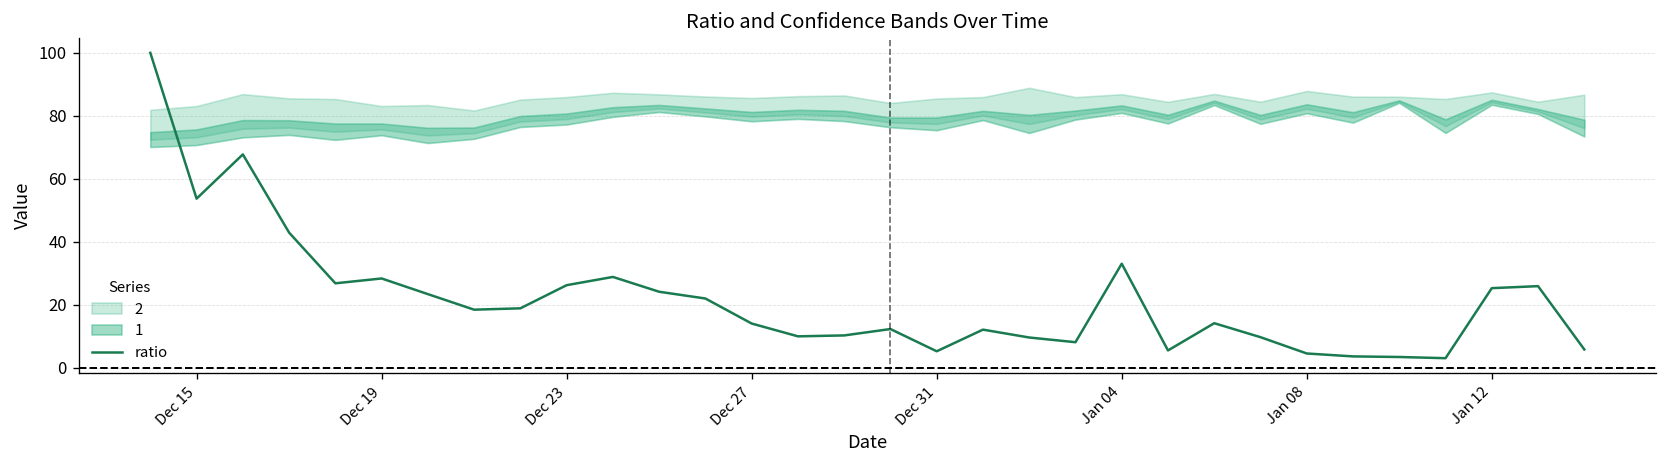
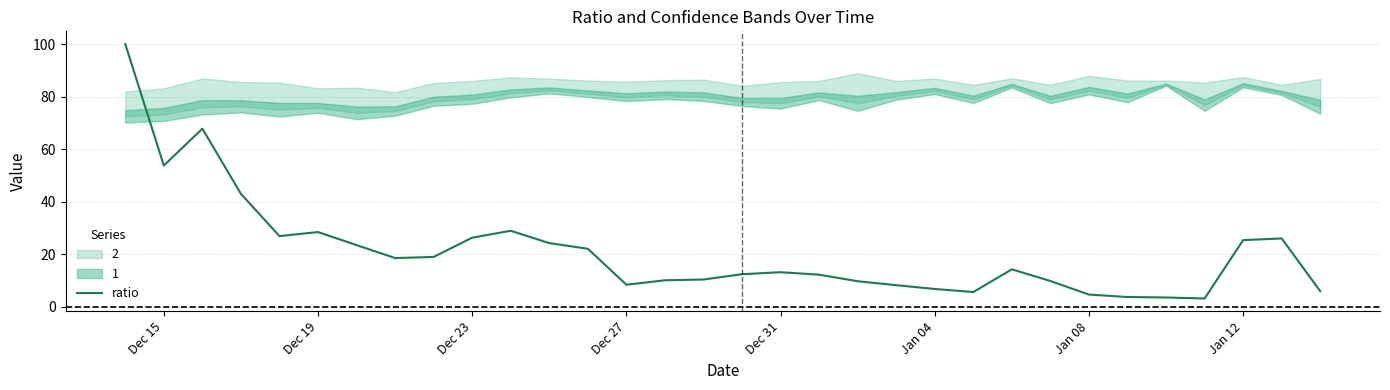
ratio, Dec 27: 14 -> 8
ratio, Dec 31: 5 -> 13
ratio, Jan 04: 33 -> 7
